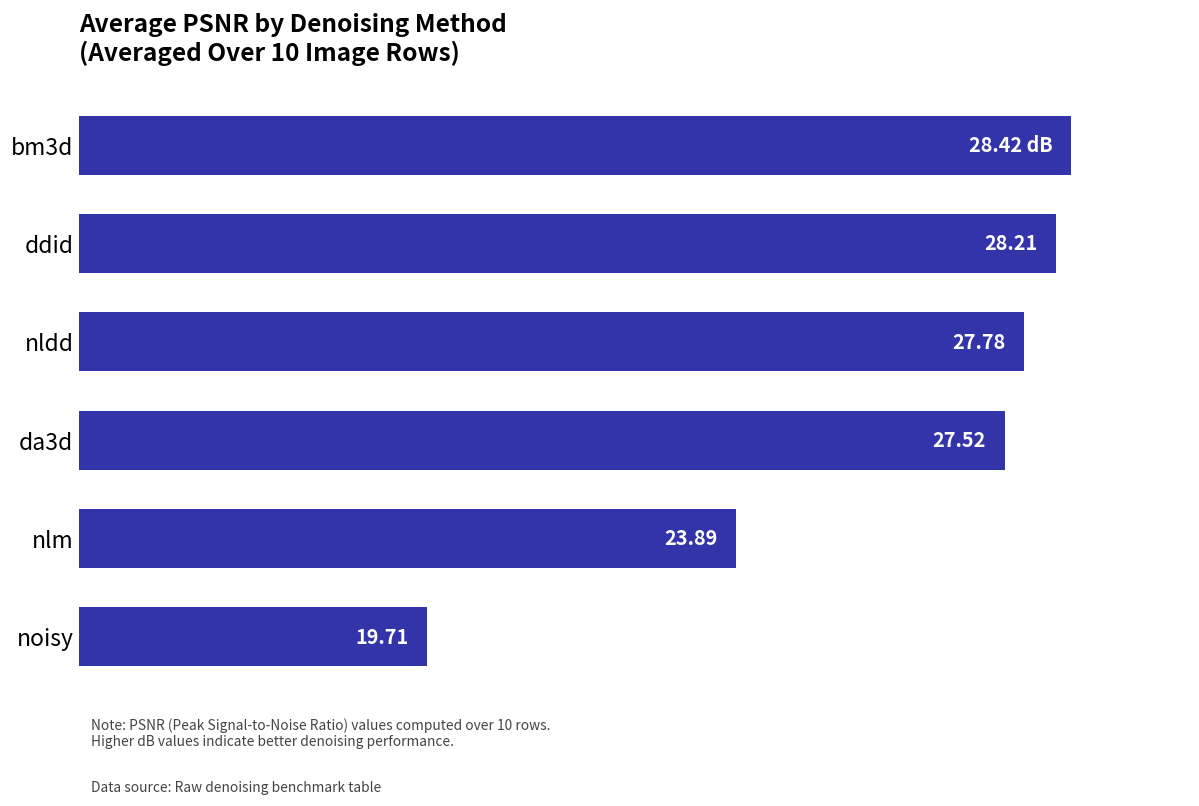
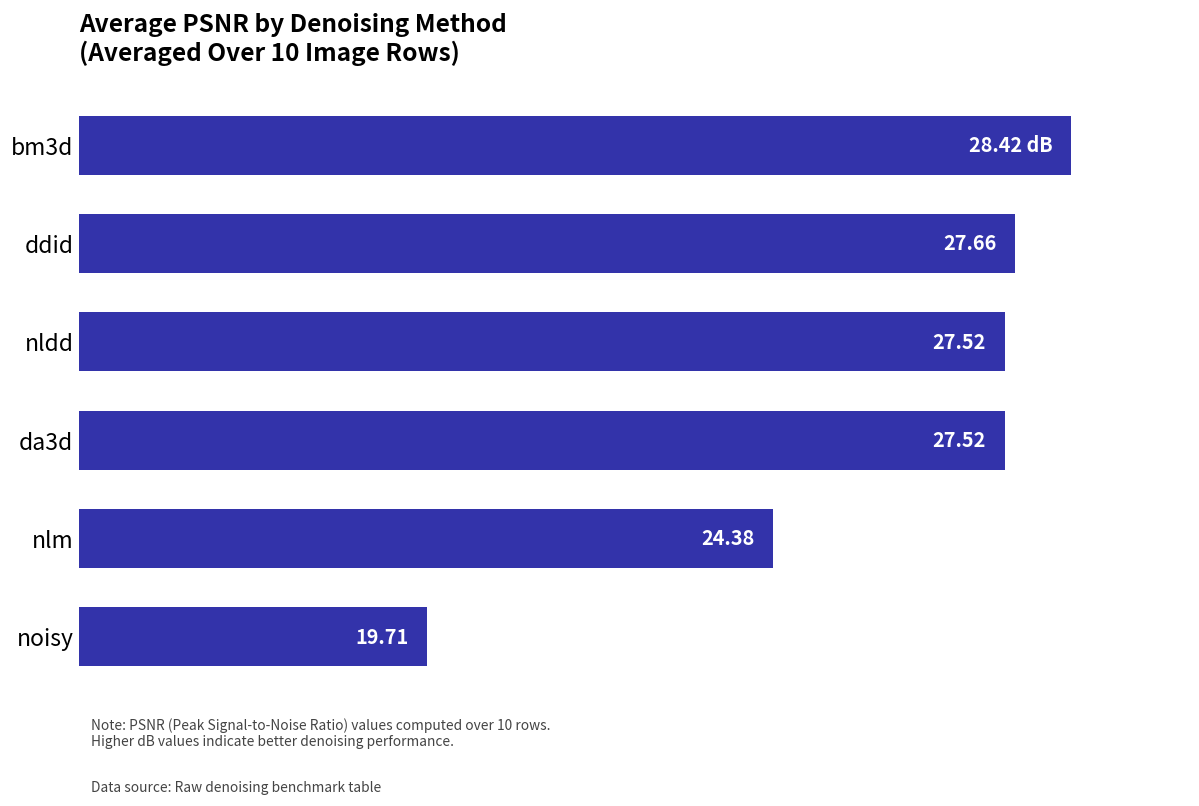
ddid: 28.21 -> 27.66
nldd: 27.78 -> 27.52
nlm: 23.89 -> 24.38
